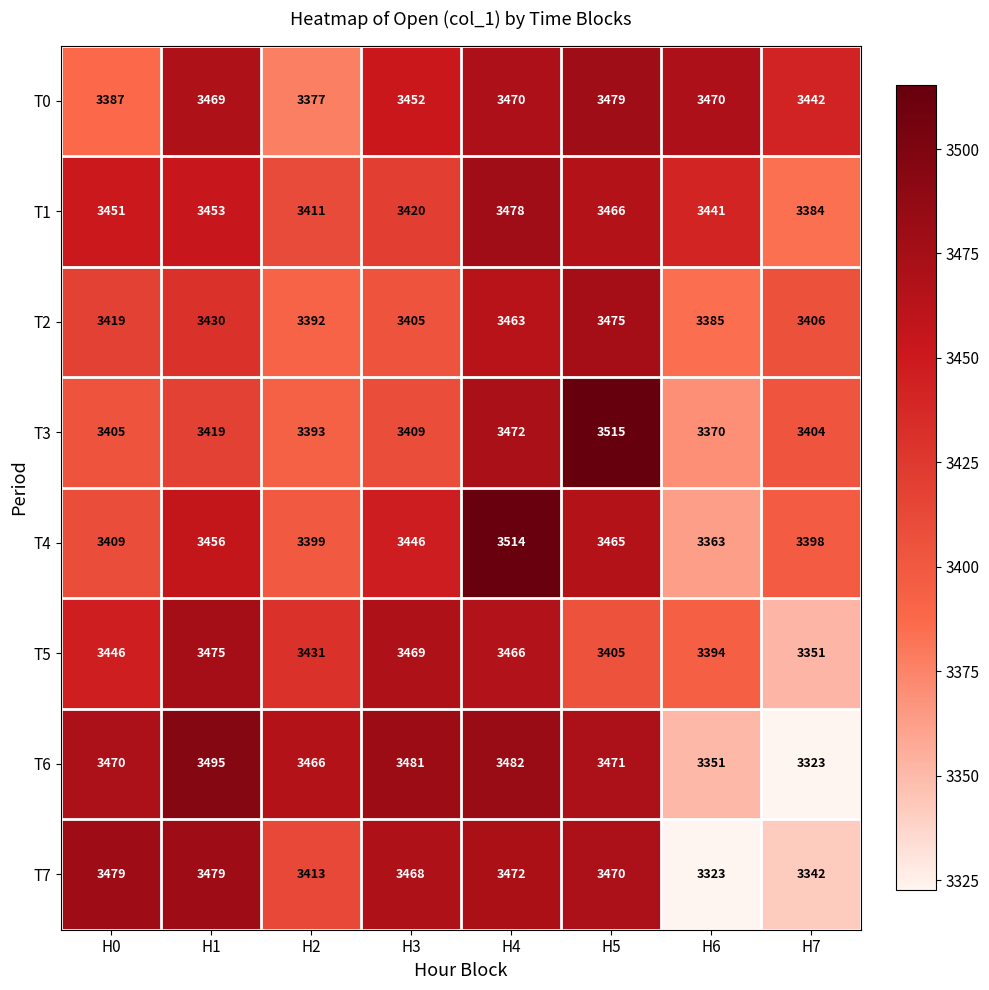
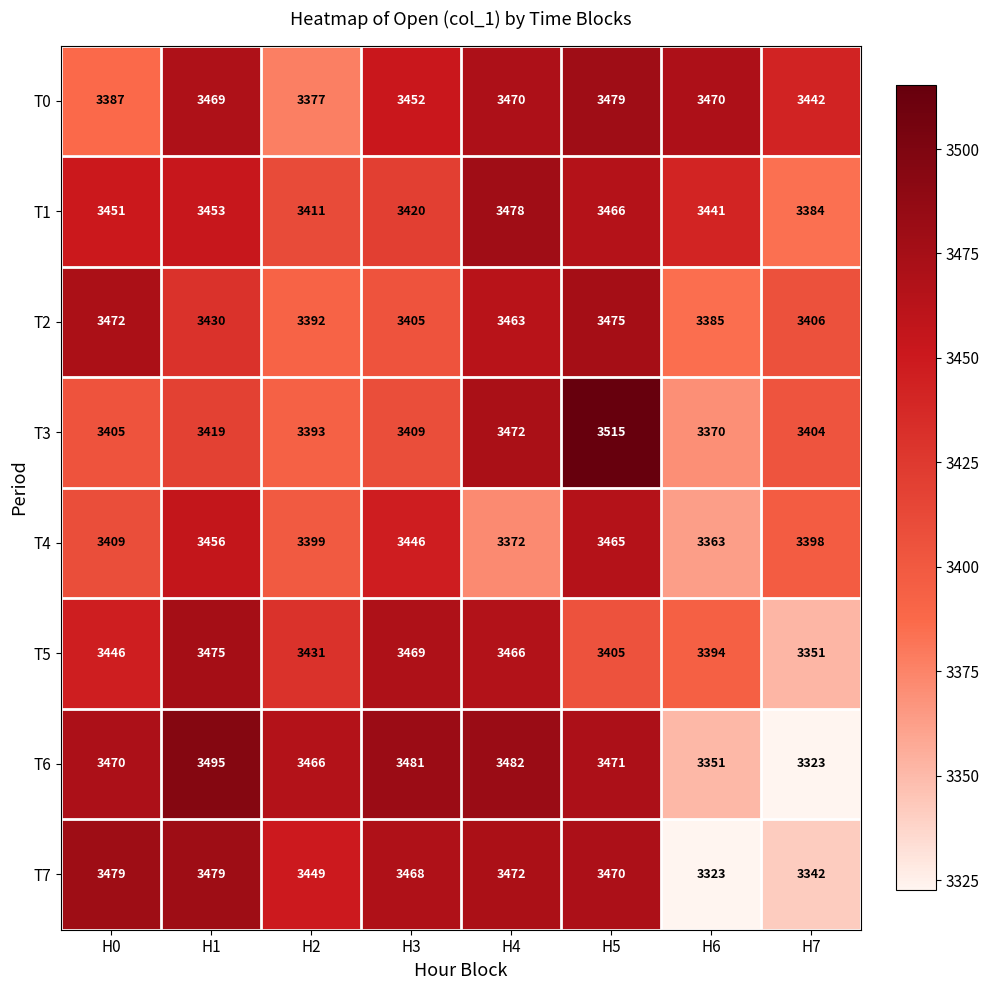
T2, H0: 3419 -> 3472
T4, H4: 3514 -> 3372
T7, H2: 3413 -> 3449
